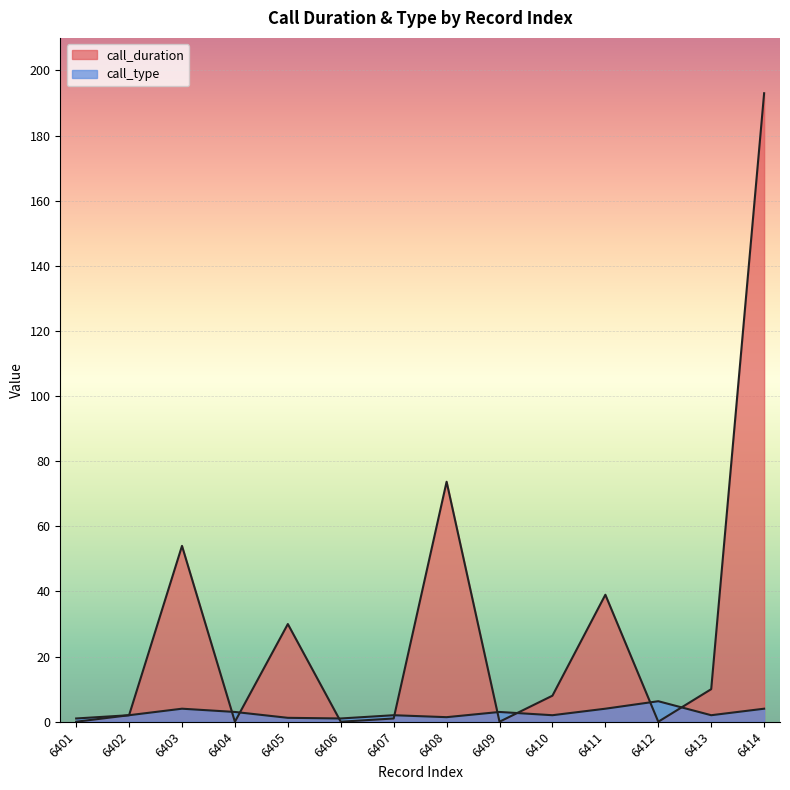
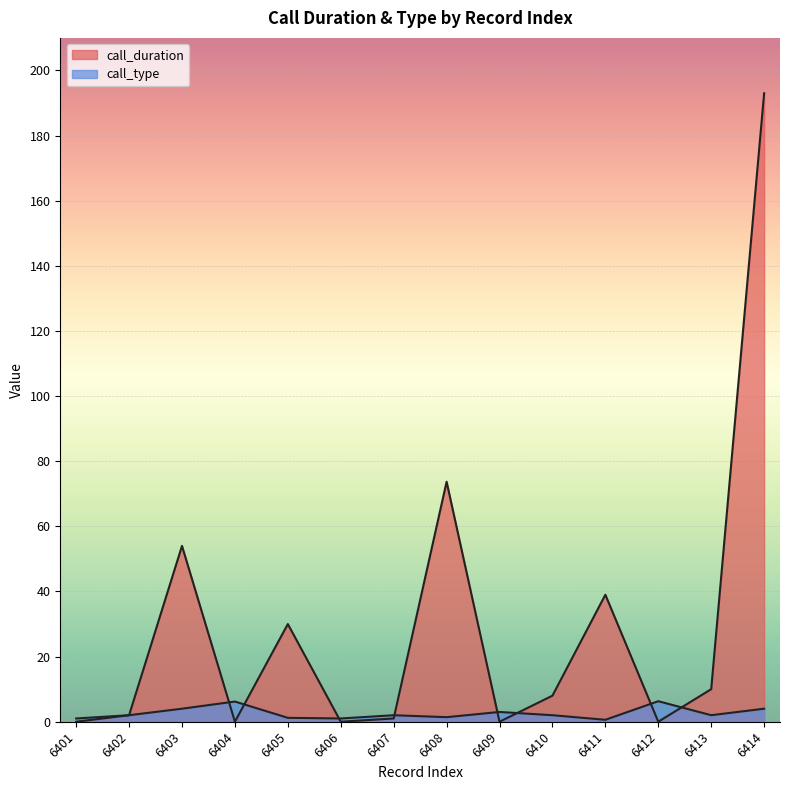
call_type, 6404: 3 -> 6
call_type, 6411: 4 -> 1
